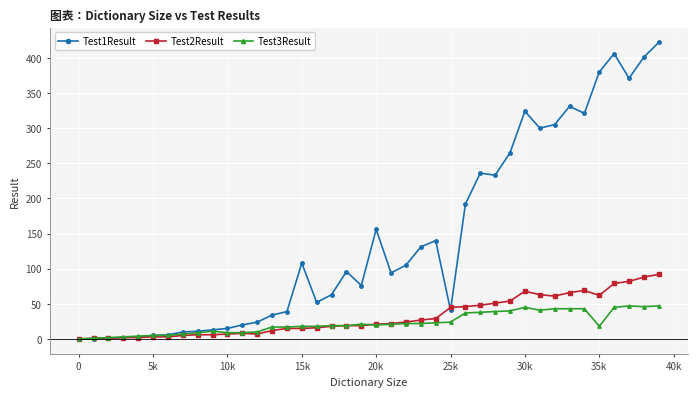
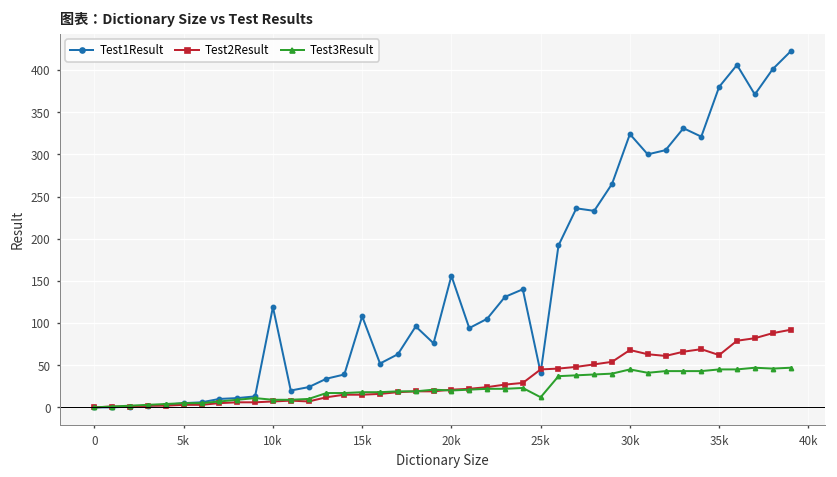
Test1Result, 10k: 20 -> 120
Test3Result, 25k: 20 -> 10
Test3Result, 35k: 20 -> 50
